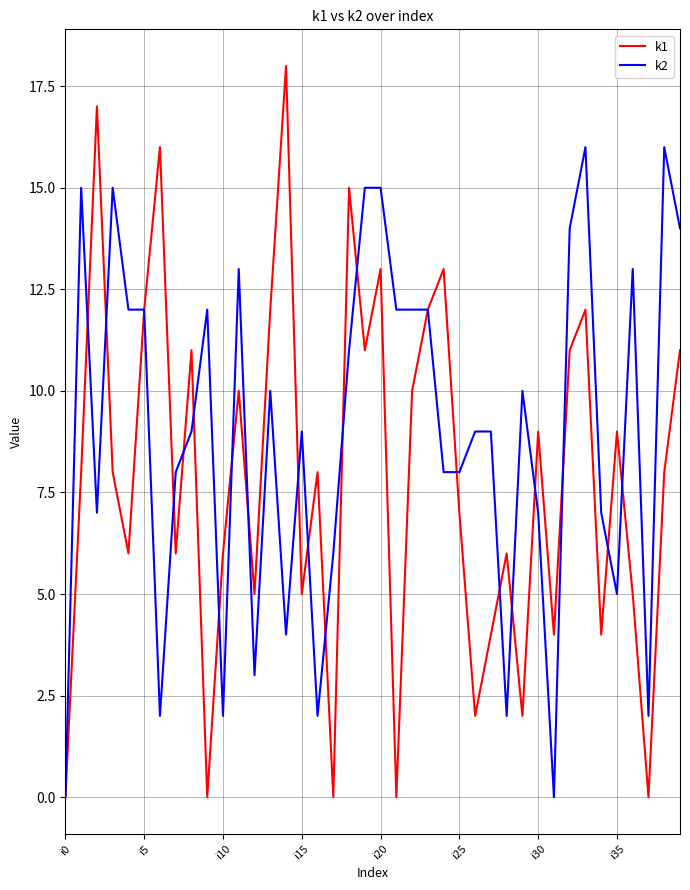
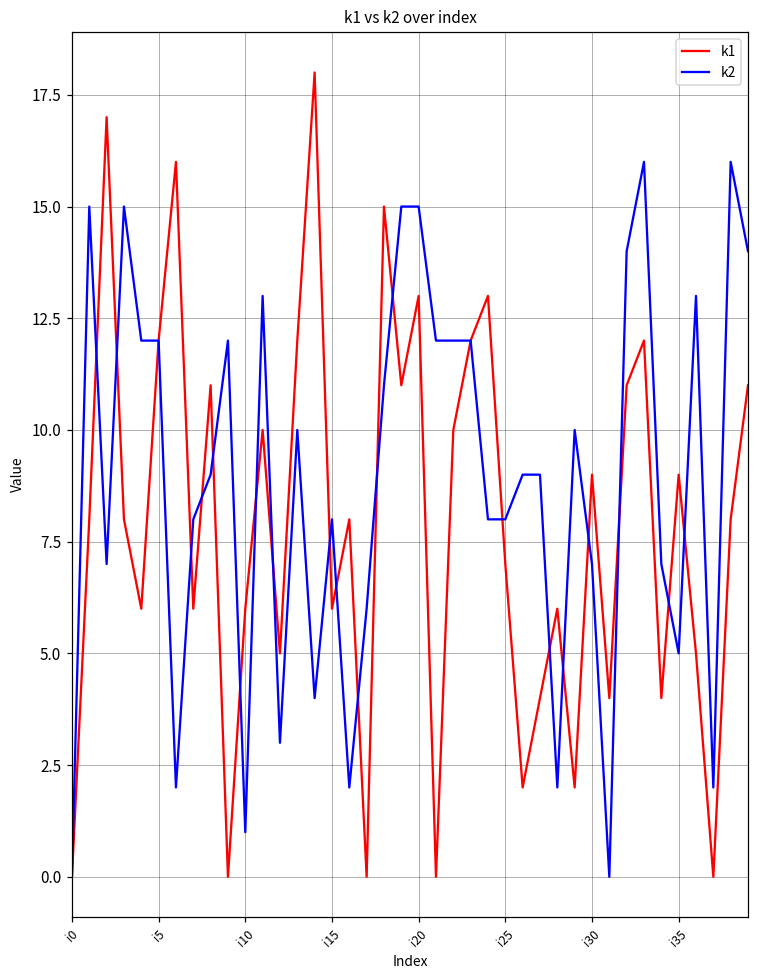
k2, i10: 2 -> 1
k1, i15: 5 -> 6
k2, i15: 9 -> 8
